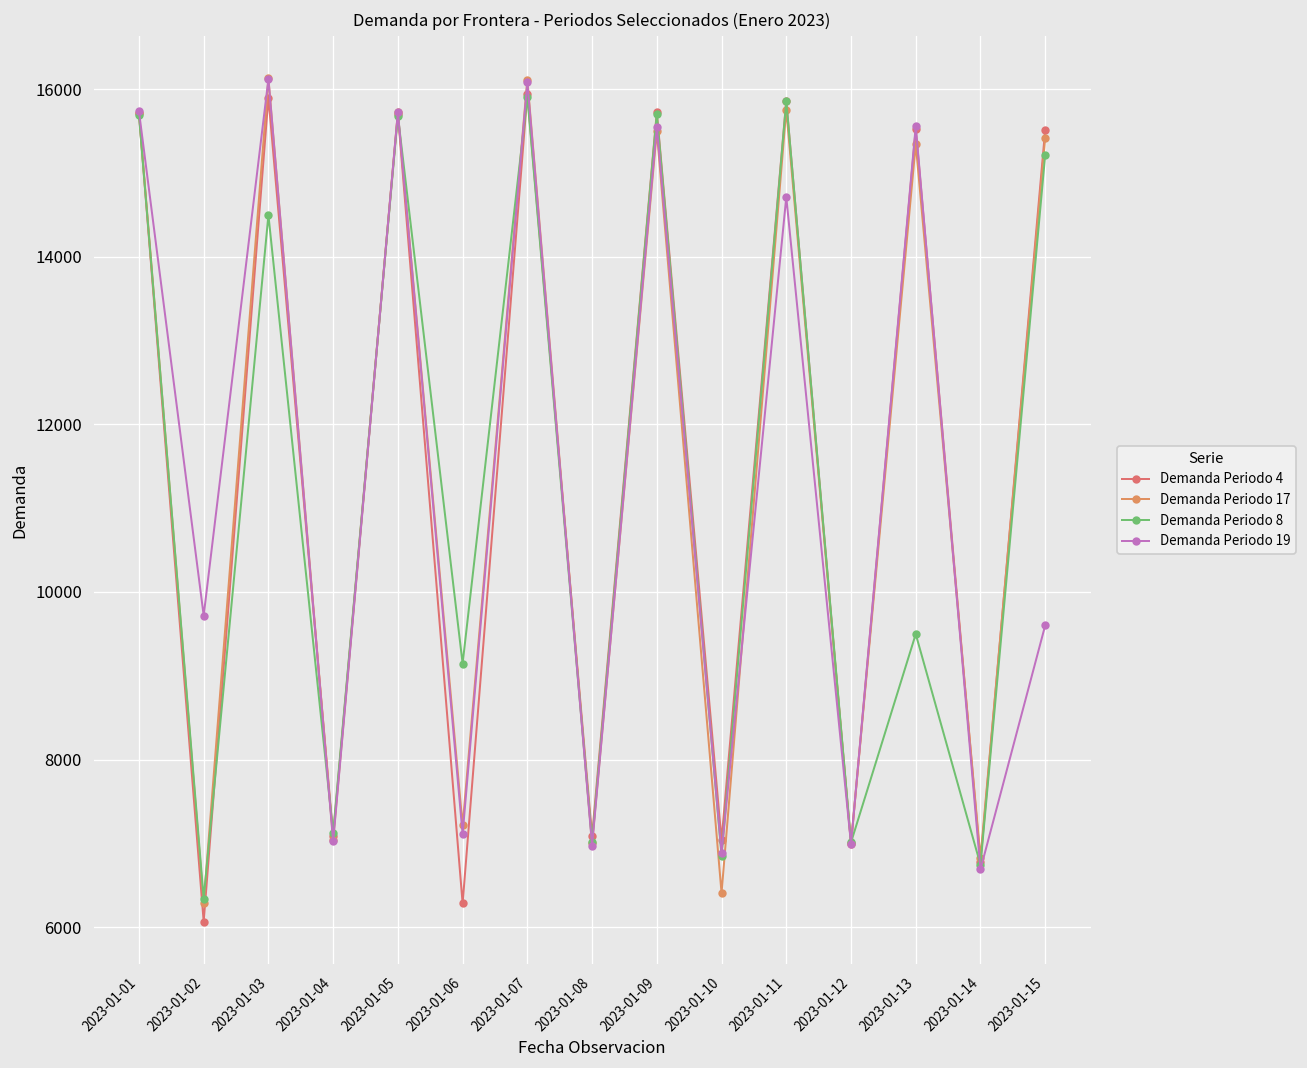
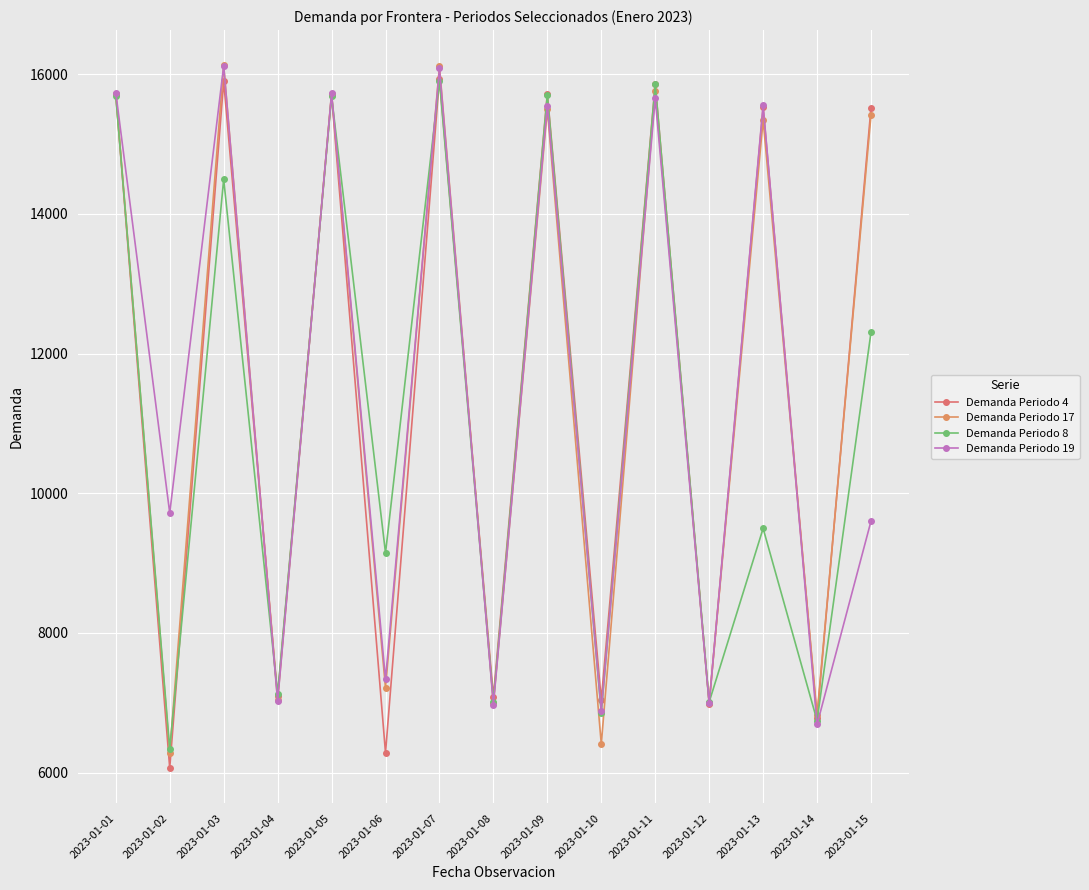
Demanda Periodo 19, 2023-01-06: 7100 -> 7300
Demanda Periodo 19, 2023-01-11: 14700 -> 15700
Demanda Periodo 8, 2023-01-15: 15200 -> 12300
